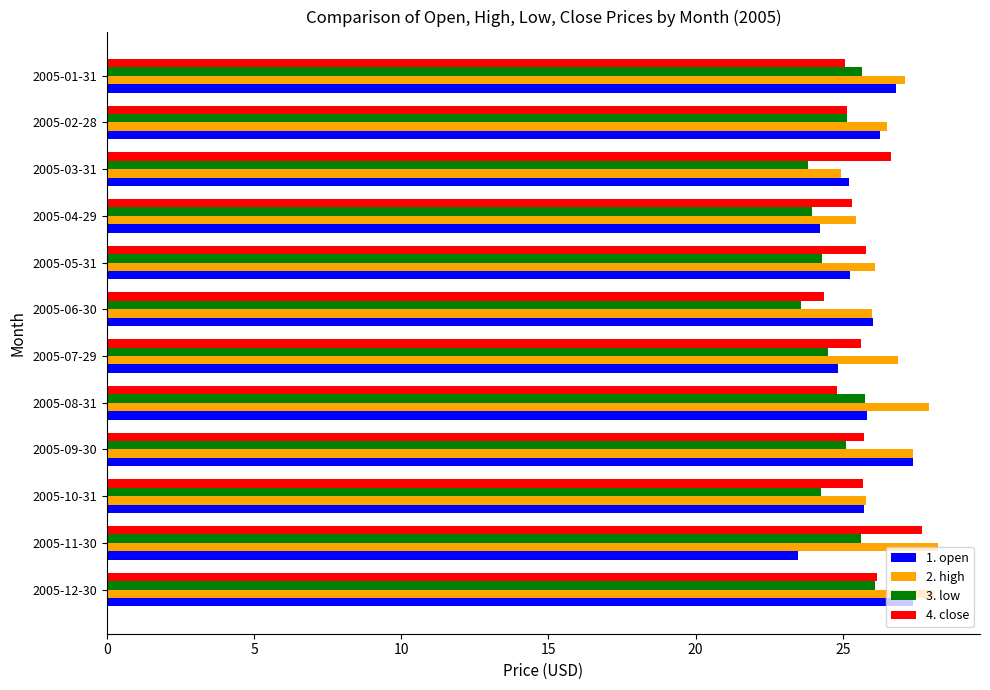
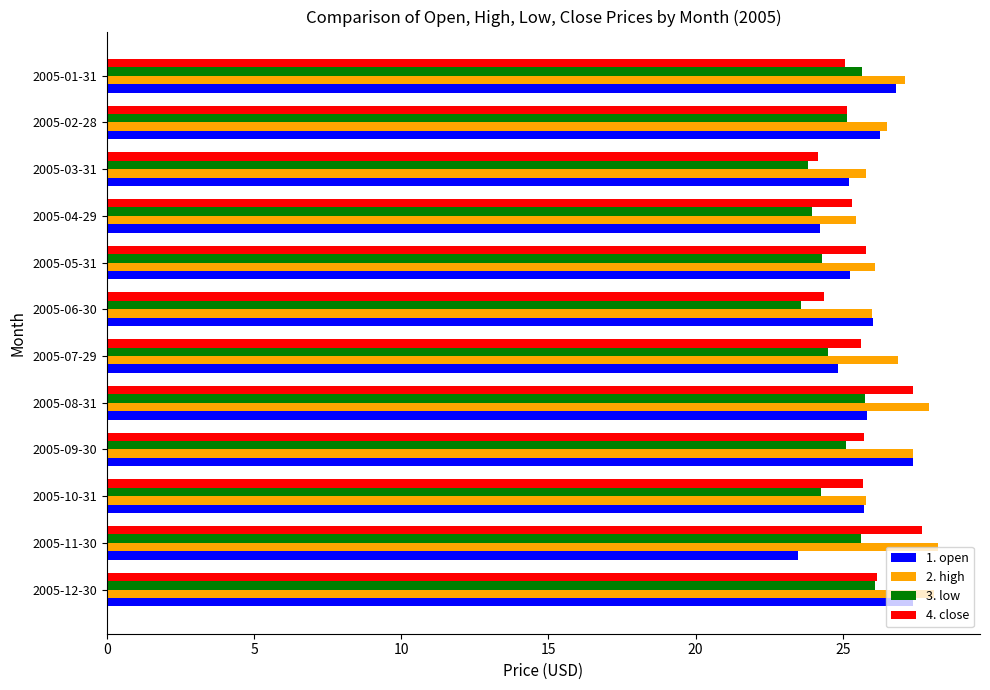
4. close, 2005-03-31: 26.7 -> 24.2
2. high, 2005-03-31: 24.9 -> 25.8
4. close, 2005-08-31: 24.8 -> 27.4
